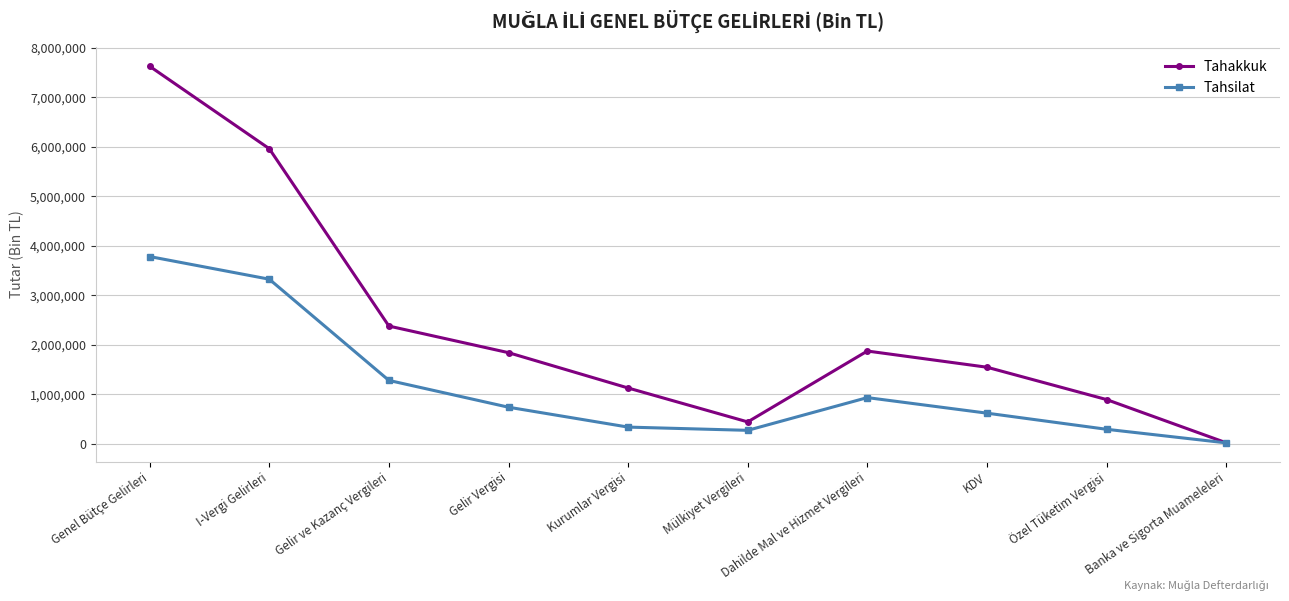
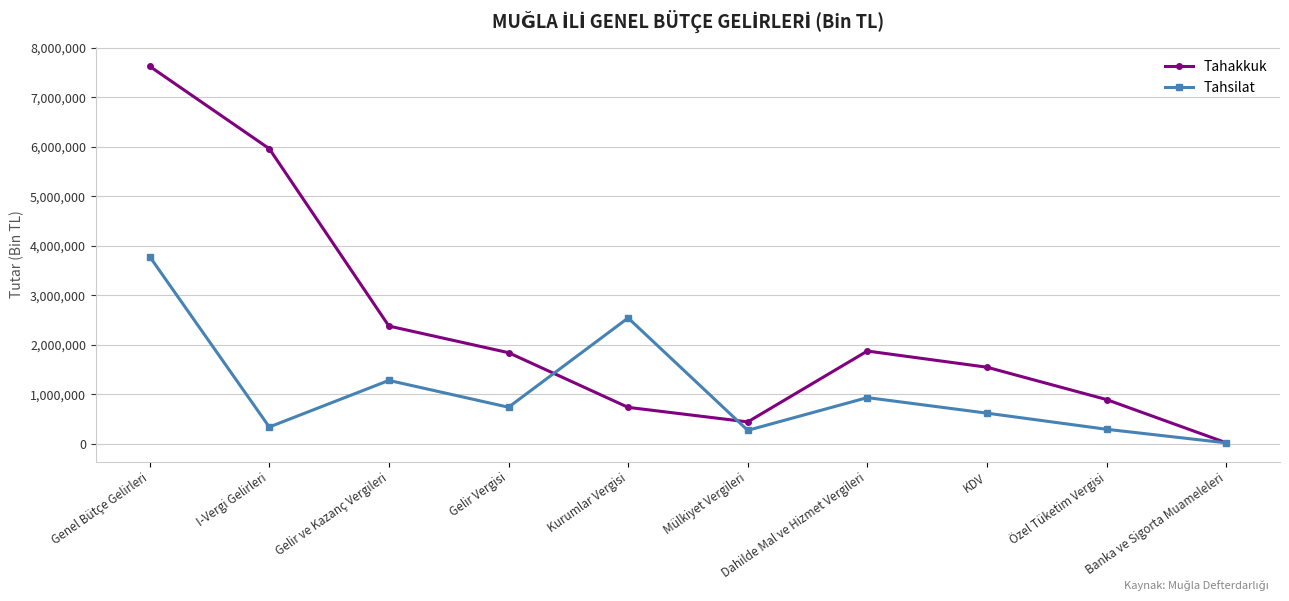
Tahsilat, I-Vergi Gelirleri: 3,300,000 -> 300,000
Tahakkuk, Kurumlar Vergisi: 1,100,000 -> 700,000
Tahsilat, Kurumlar Vergisi: 300,000 -> 2,500,000
